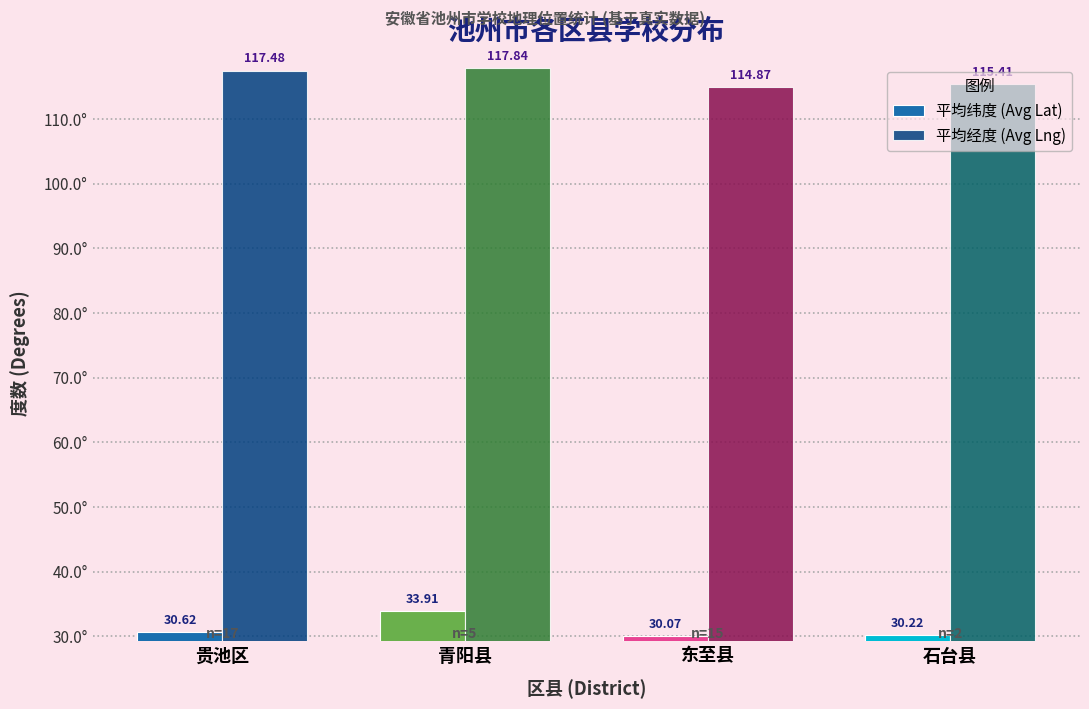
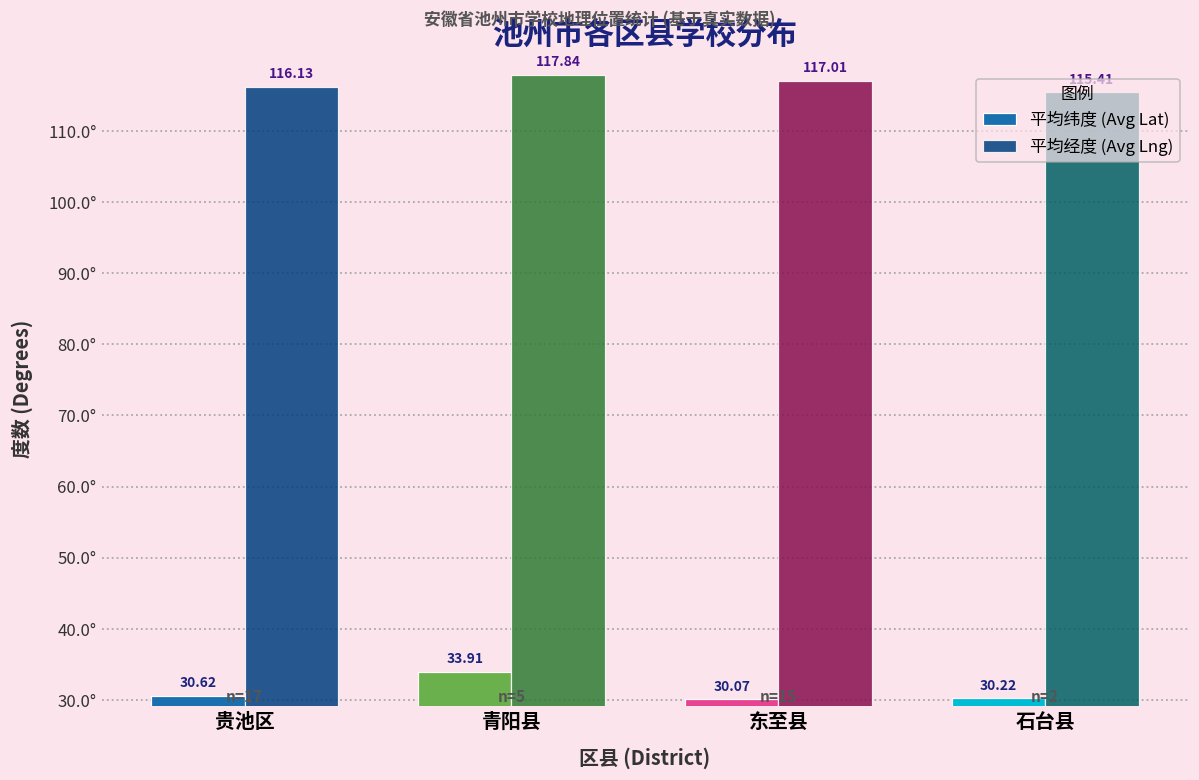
平均经度 (Avg Lng), 贵池区: 117.48 -> 116.13
平均经度 (Avg Lng), 东至县: 114.87 -> 117.01
